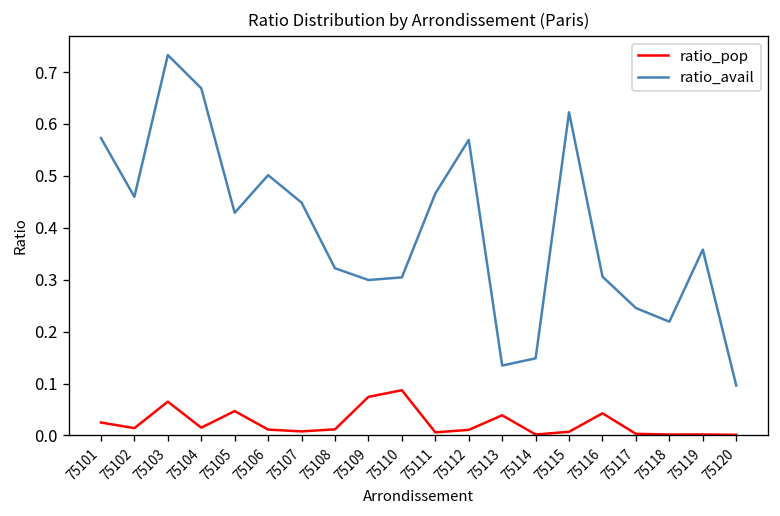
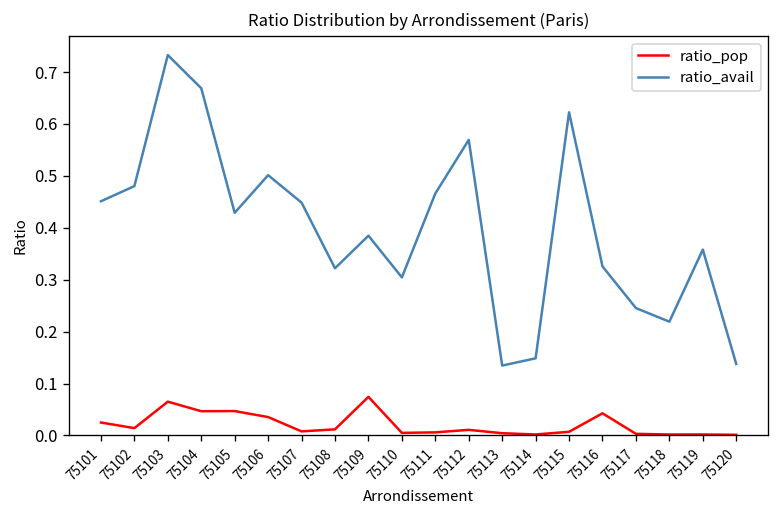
ratio_avail, 75101: 0.57 -> 0.45
ratio_avail, 75102: 0.46 -> 0.48
ratio_pop, 75104: 0.02 -> 0.05
ratio_pop, 75106: 0.01 -> 0.04
ratio_avail, 75109: 0.30 -> 0.38
ratio_pop, 75110: 0.09 -> 0.01
ratio_pop, 75113: 0.04 -> 0.00
ratio_avail, 75116: 0.31 -> 0.33
ratio_avail, 75120: 0.10 -> 0.14
